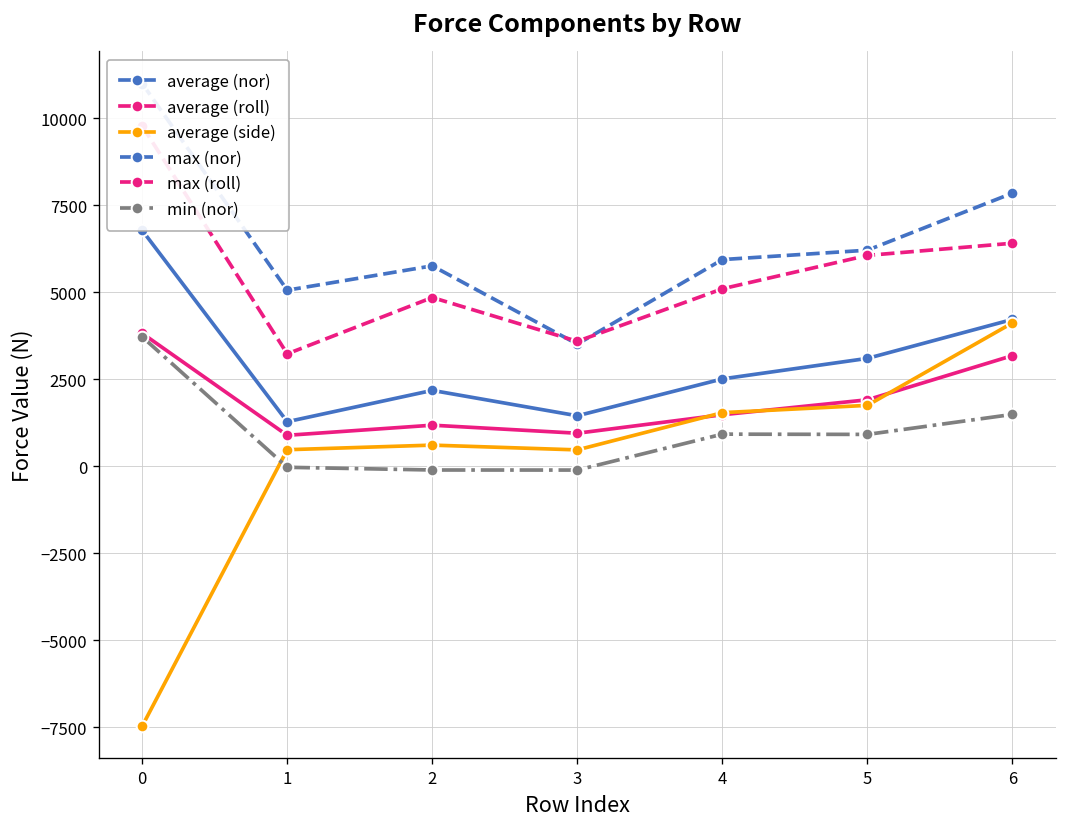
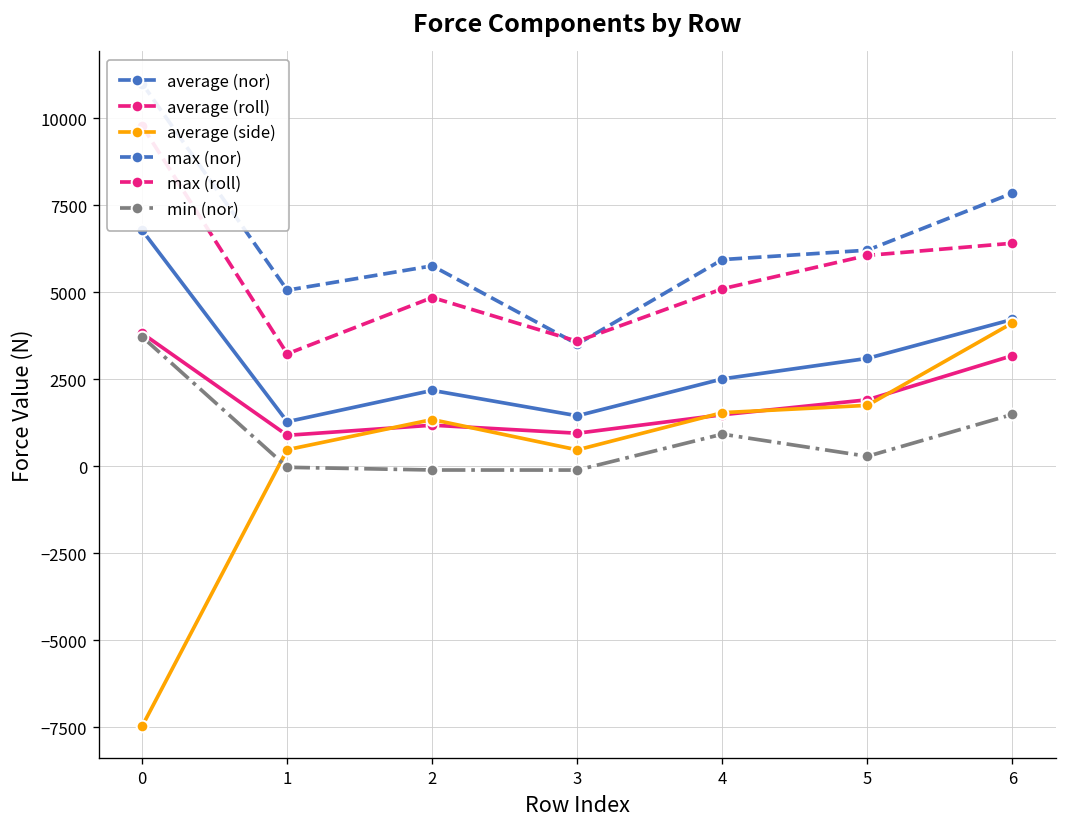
average (side), 2: 600 -> 1300
min (nor), 5: 900 -> 300
